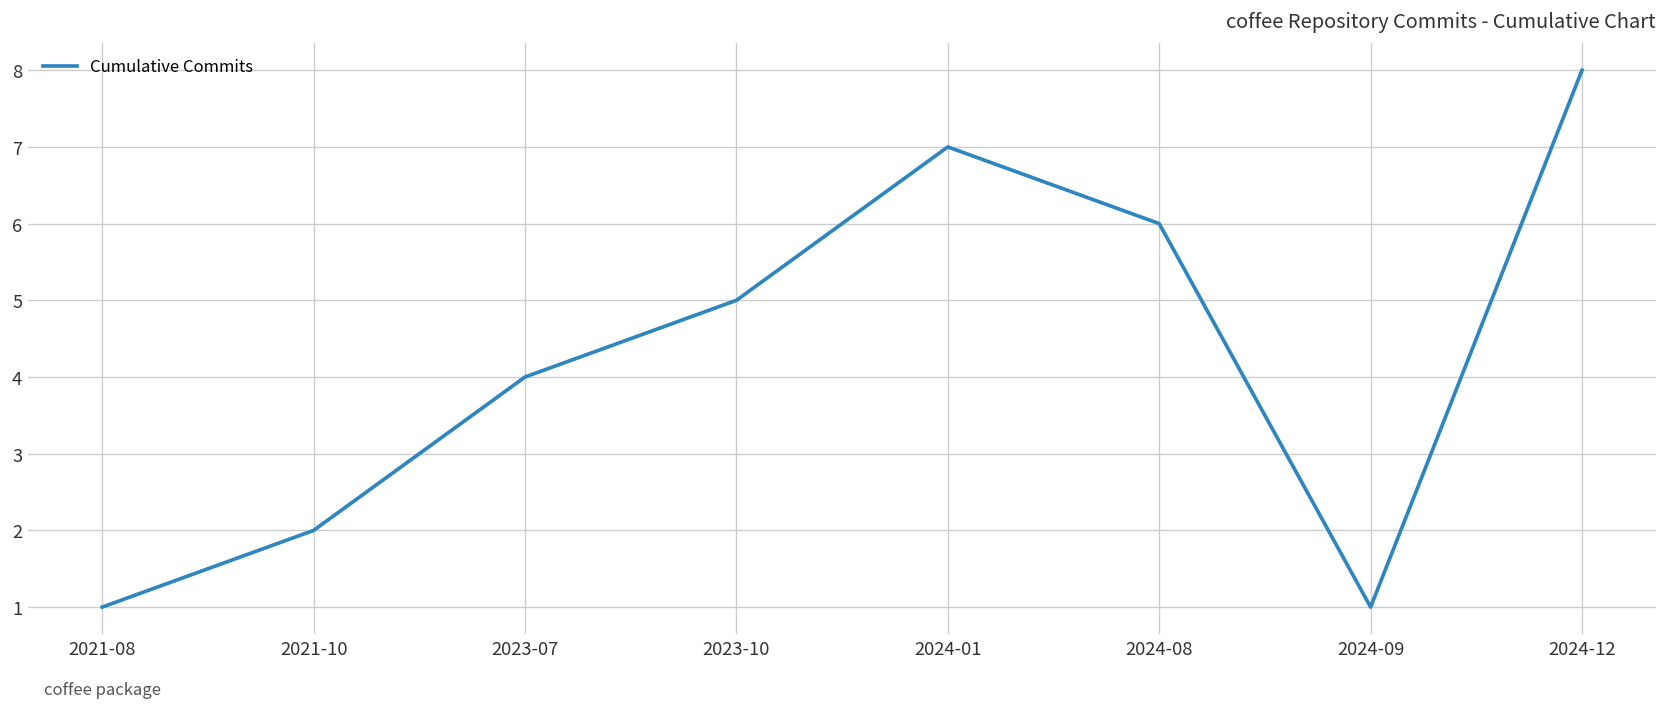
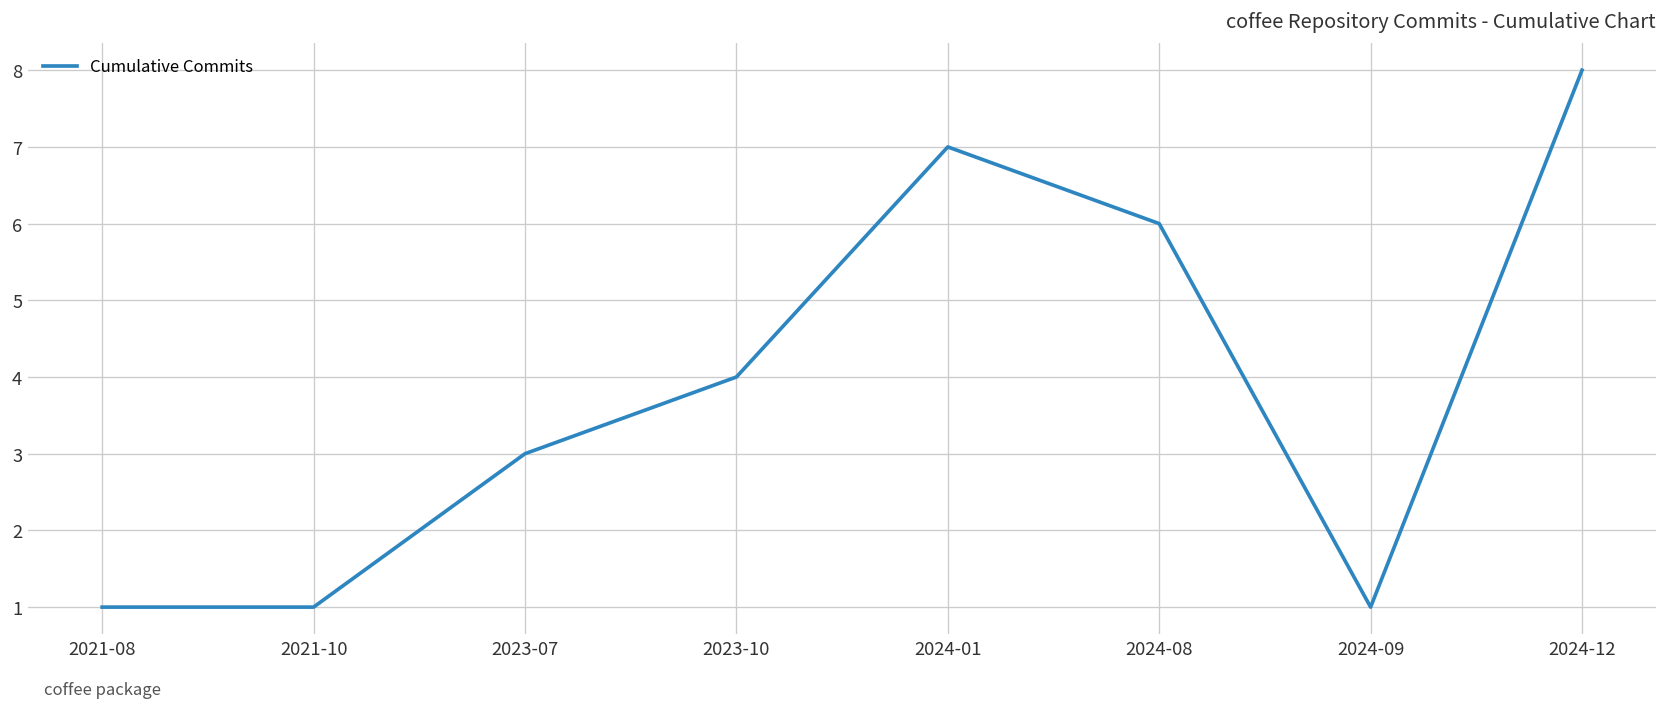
2021-10: 2 -> 1
2023-07: 4 -> 3
2023-10: 5 -> 4
